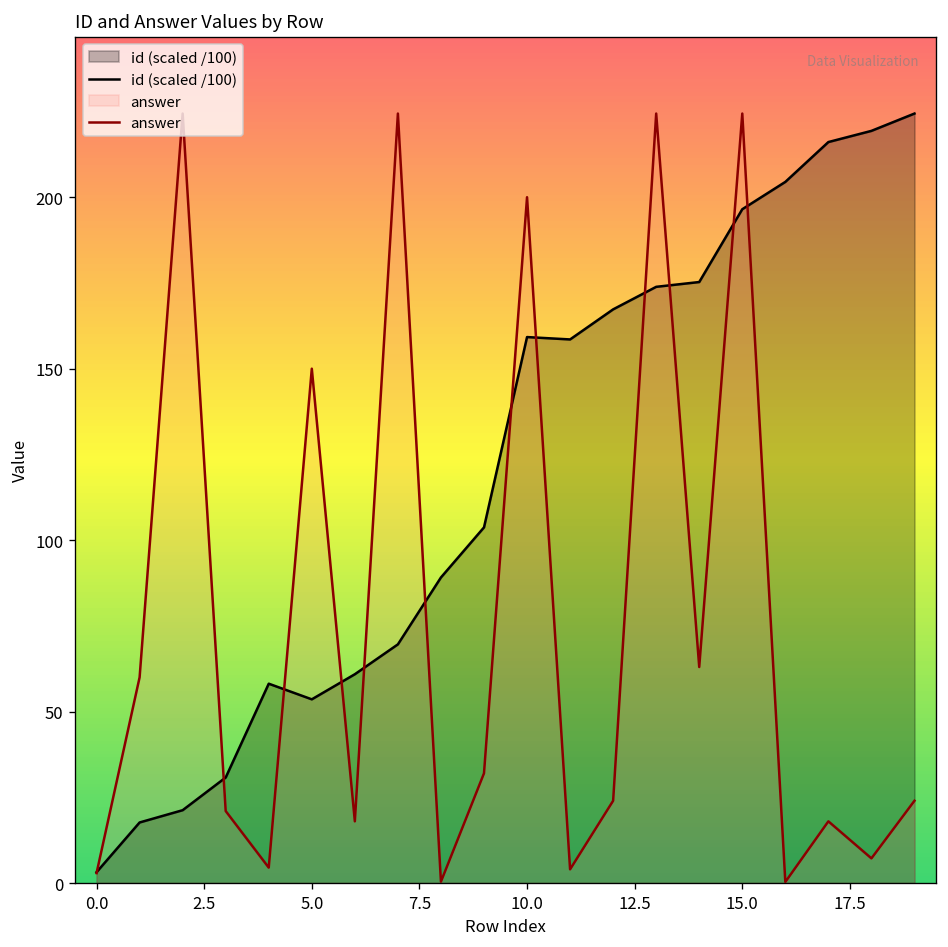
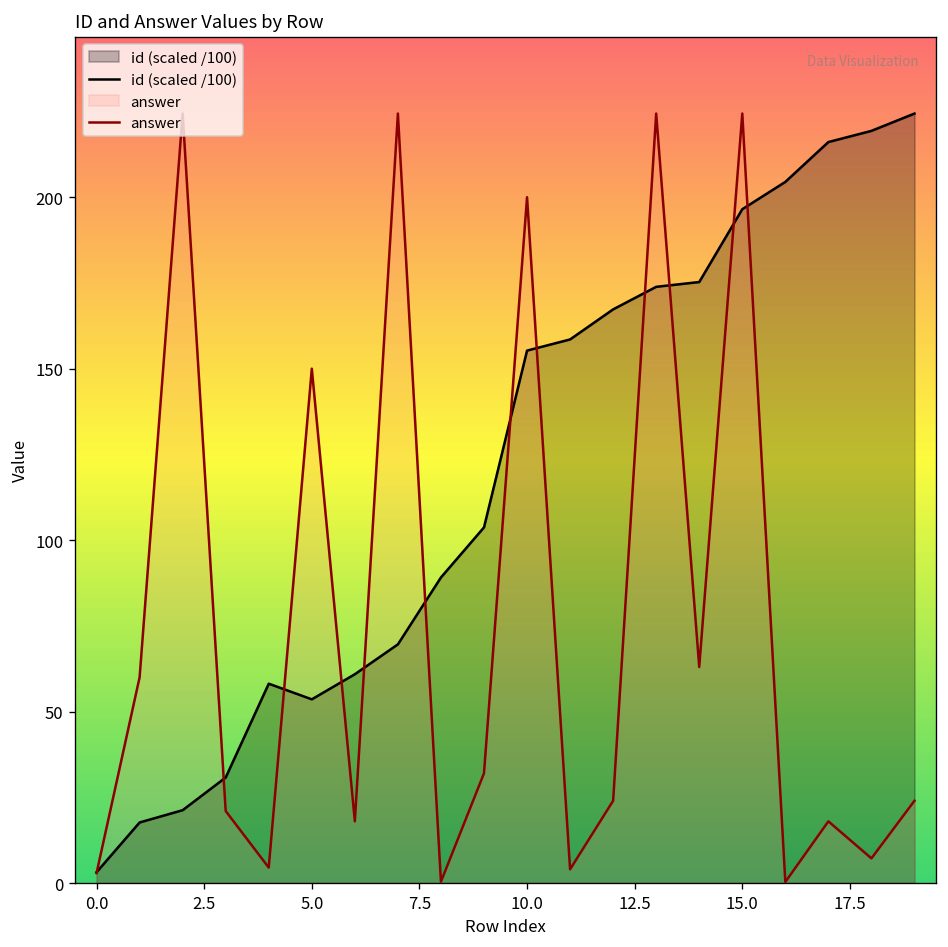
id (scaled /100), 10.0: 159 -> 155
